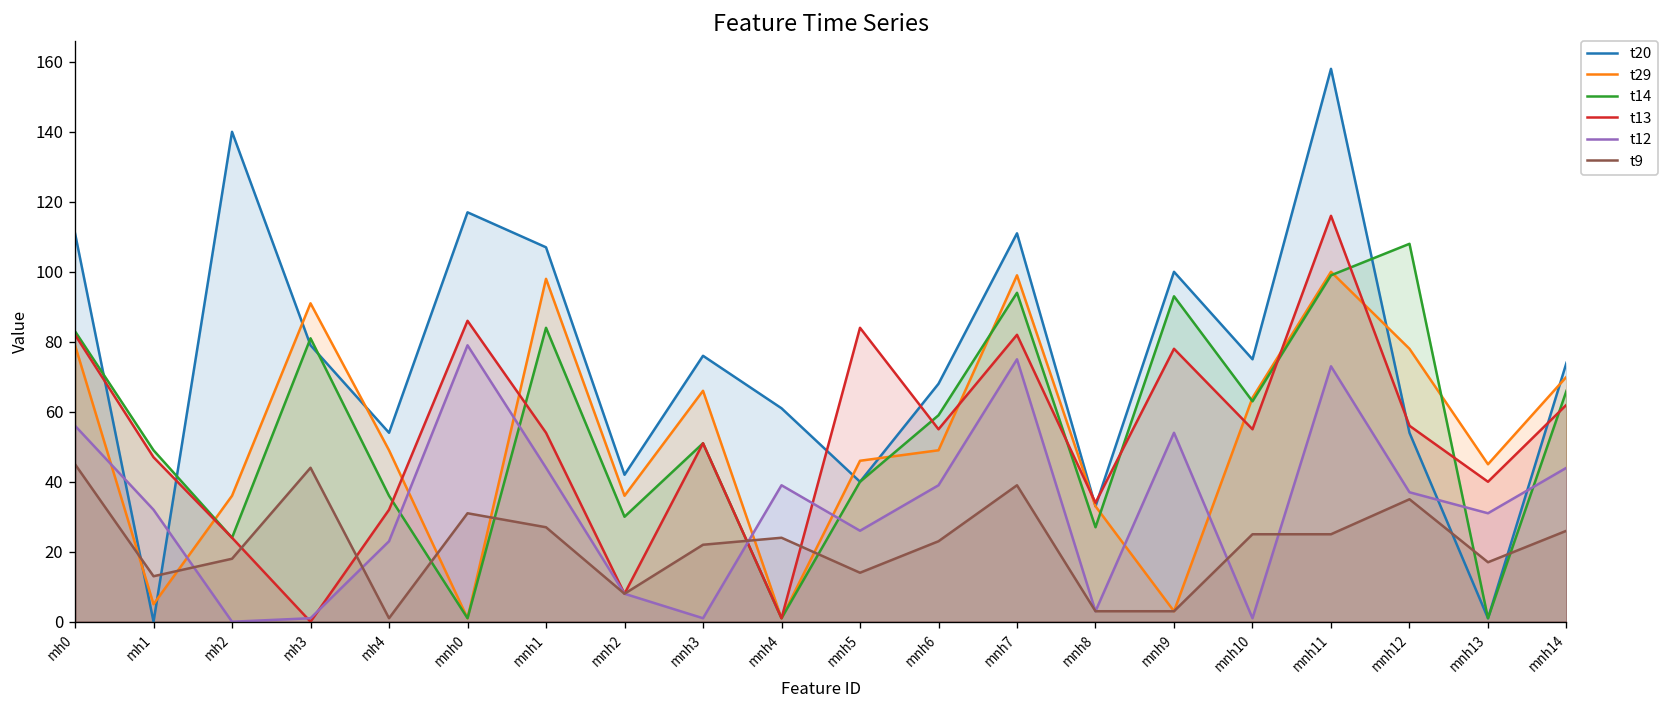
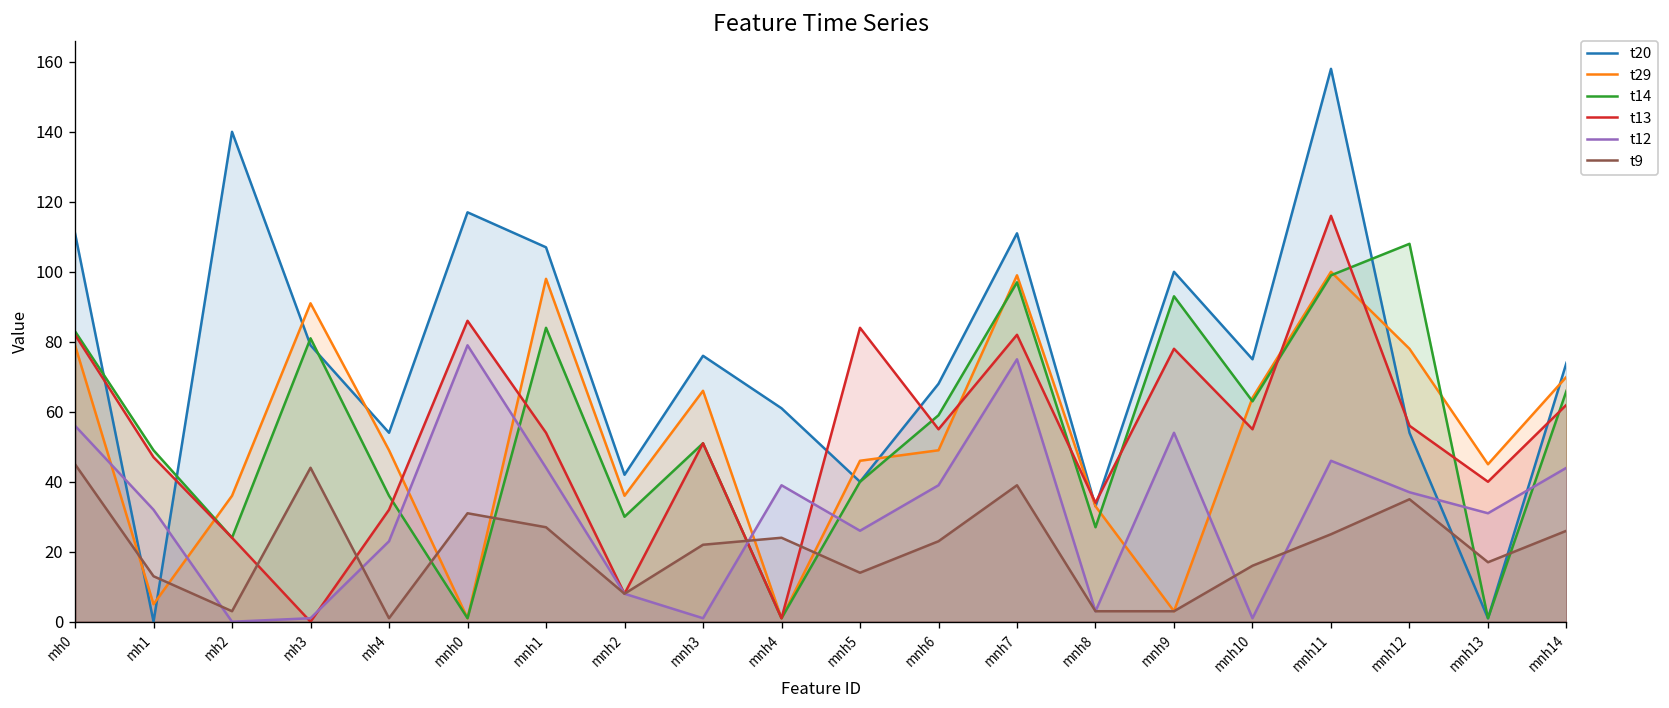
t9, mh2: 18 -> 3
t14, mnh7: 94 -> 97
t9, mnh10: 25 -> 16
t12, mnh11: 73 -> 46
